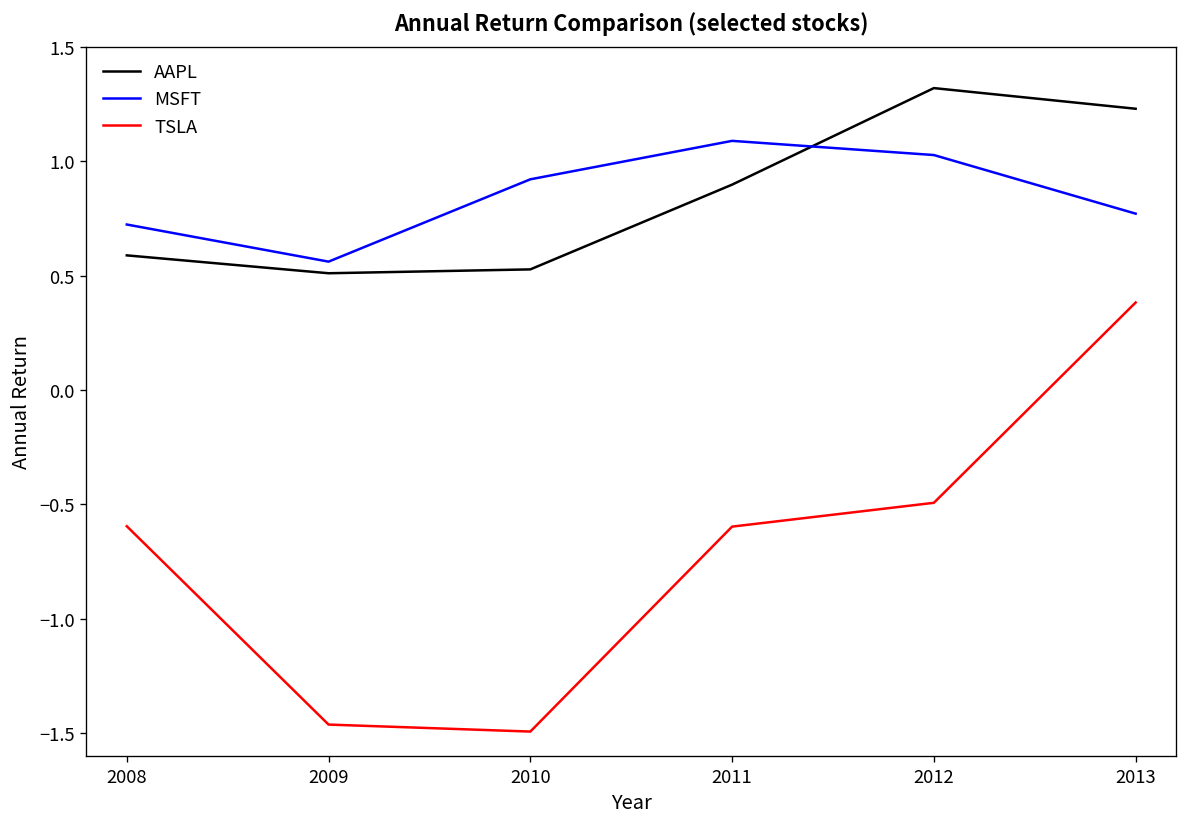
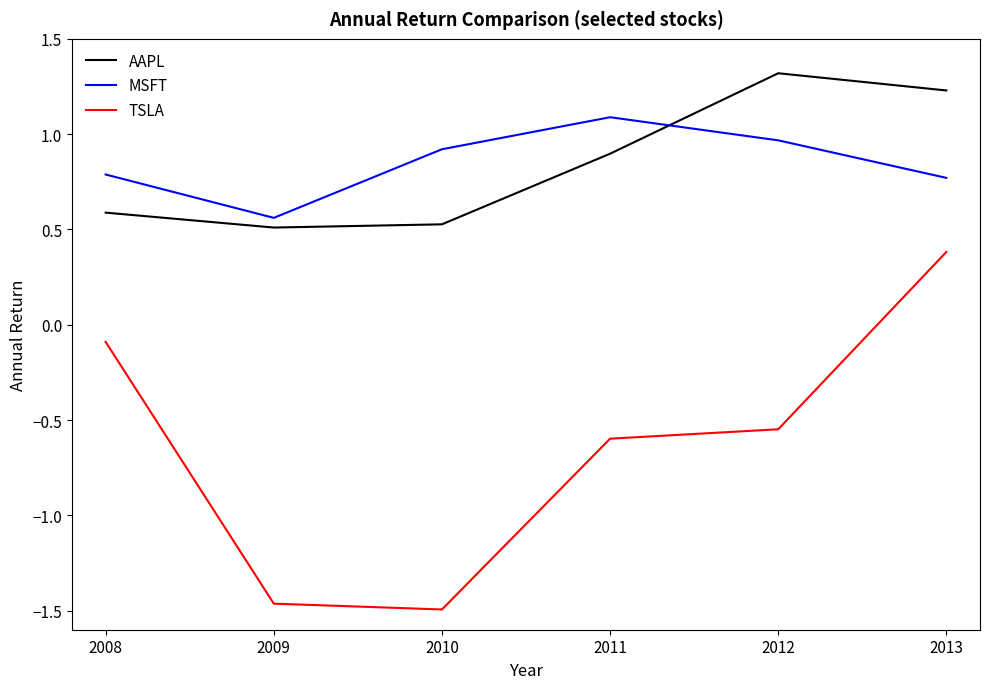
MSFT, 2008: 0.72 -> 0.79
TSLA, 2008: -0.60 -> -0.09
MSFT, 2012: 1.03 -> 0.97
TSLA, 2012: -0.49 -> -0.55
